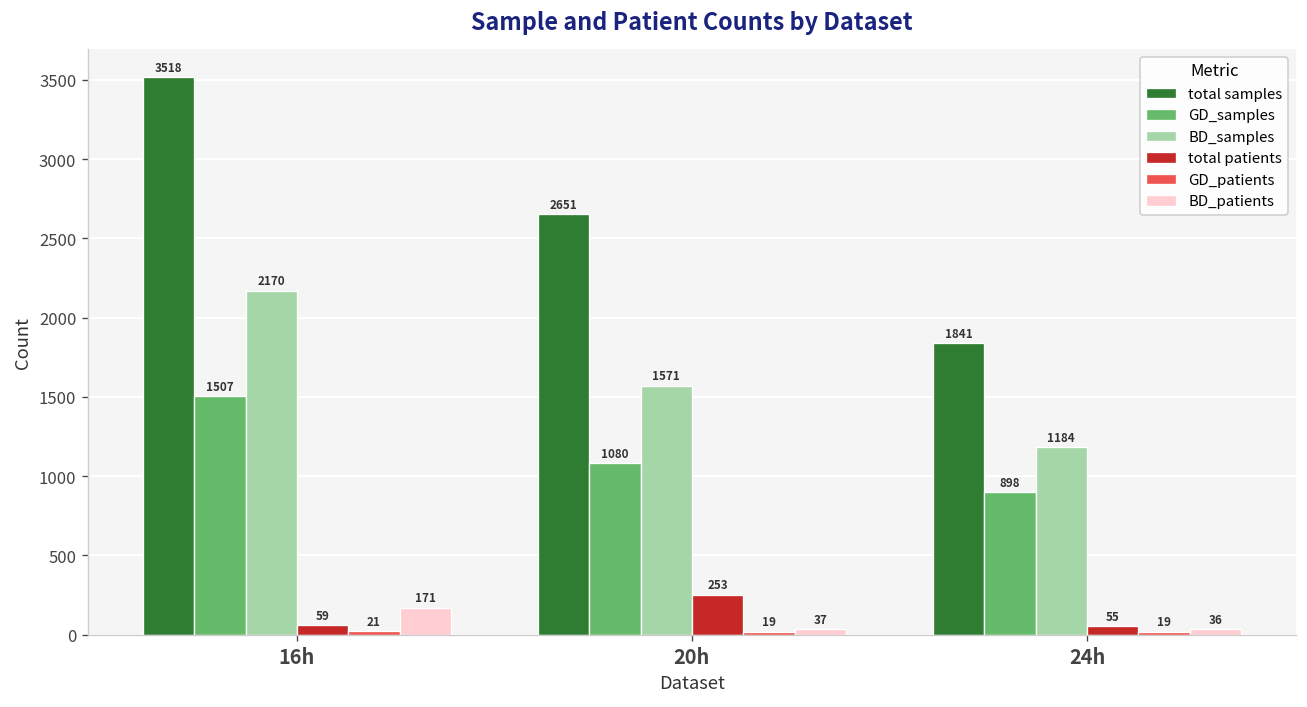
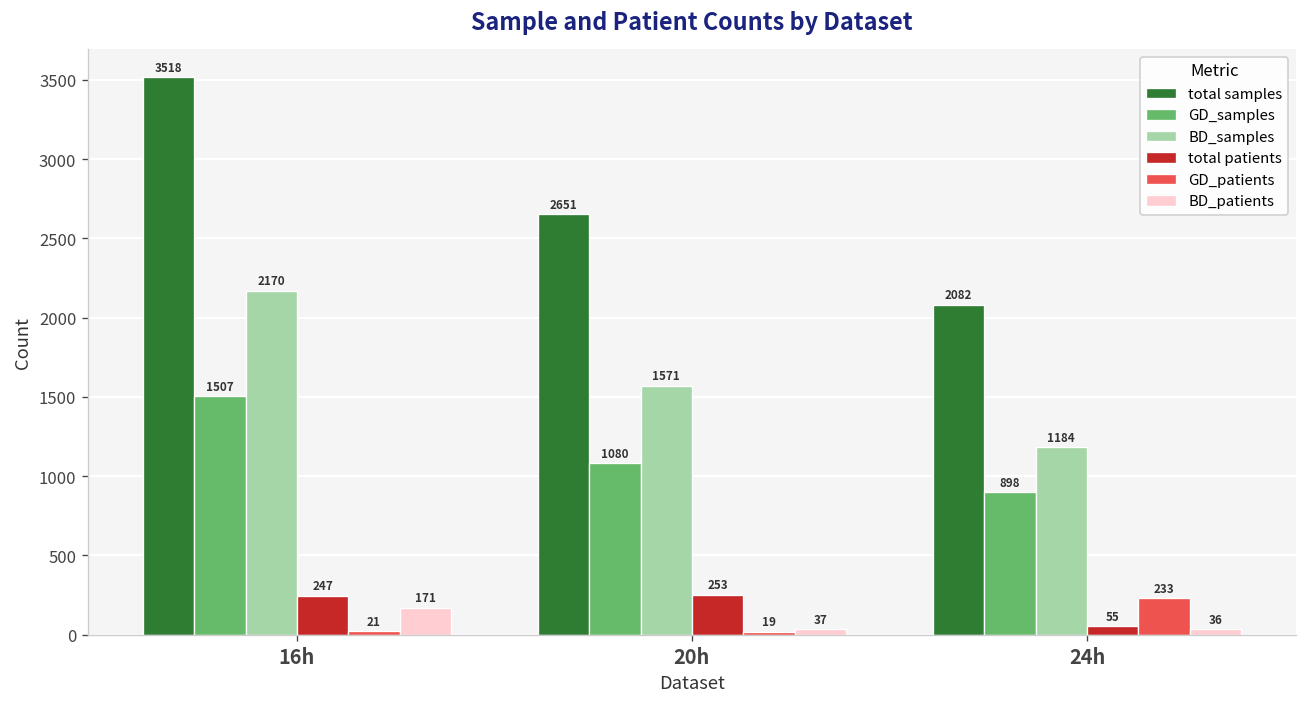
total patients, 16h: 59 -> 247
total samples, 24h: 1841 -> 2082
GD_patients, 24h: 19 -> 233
